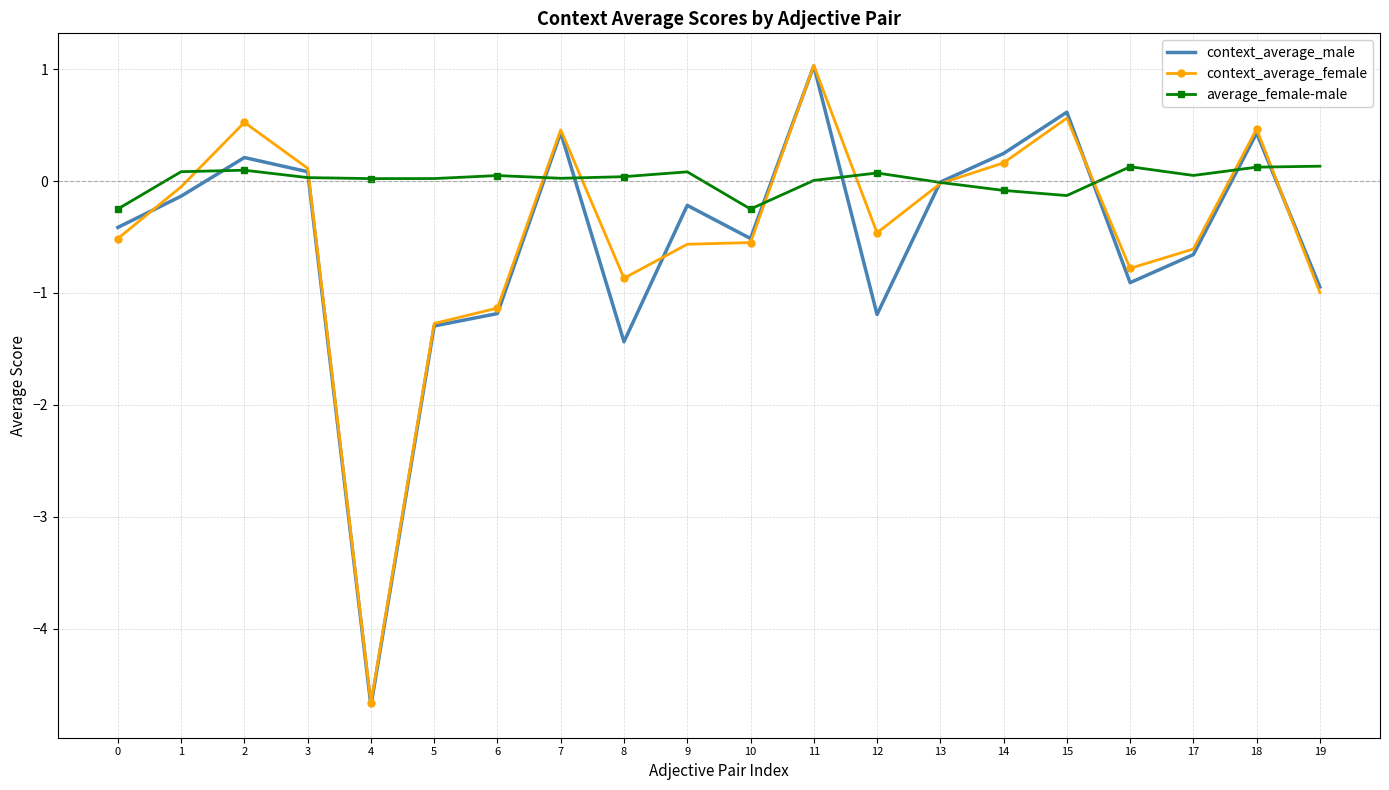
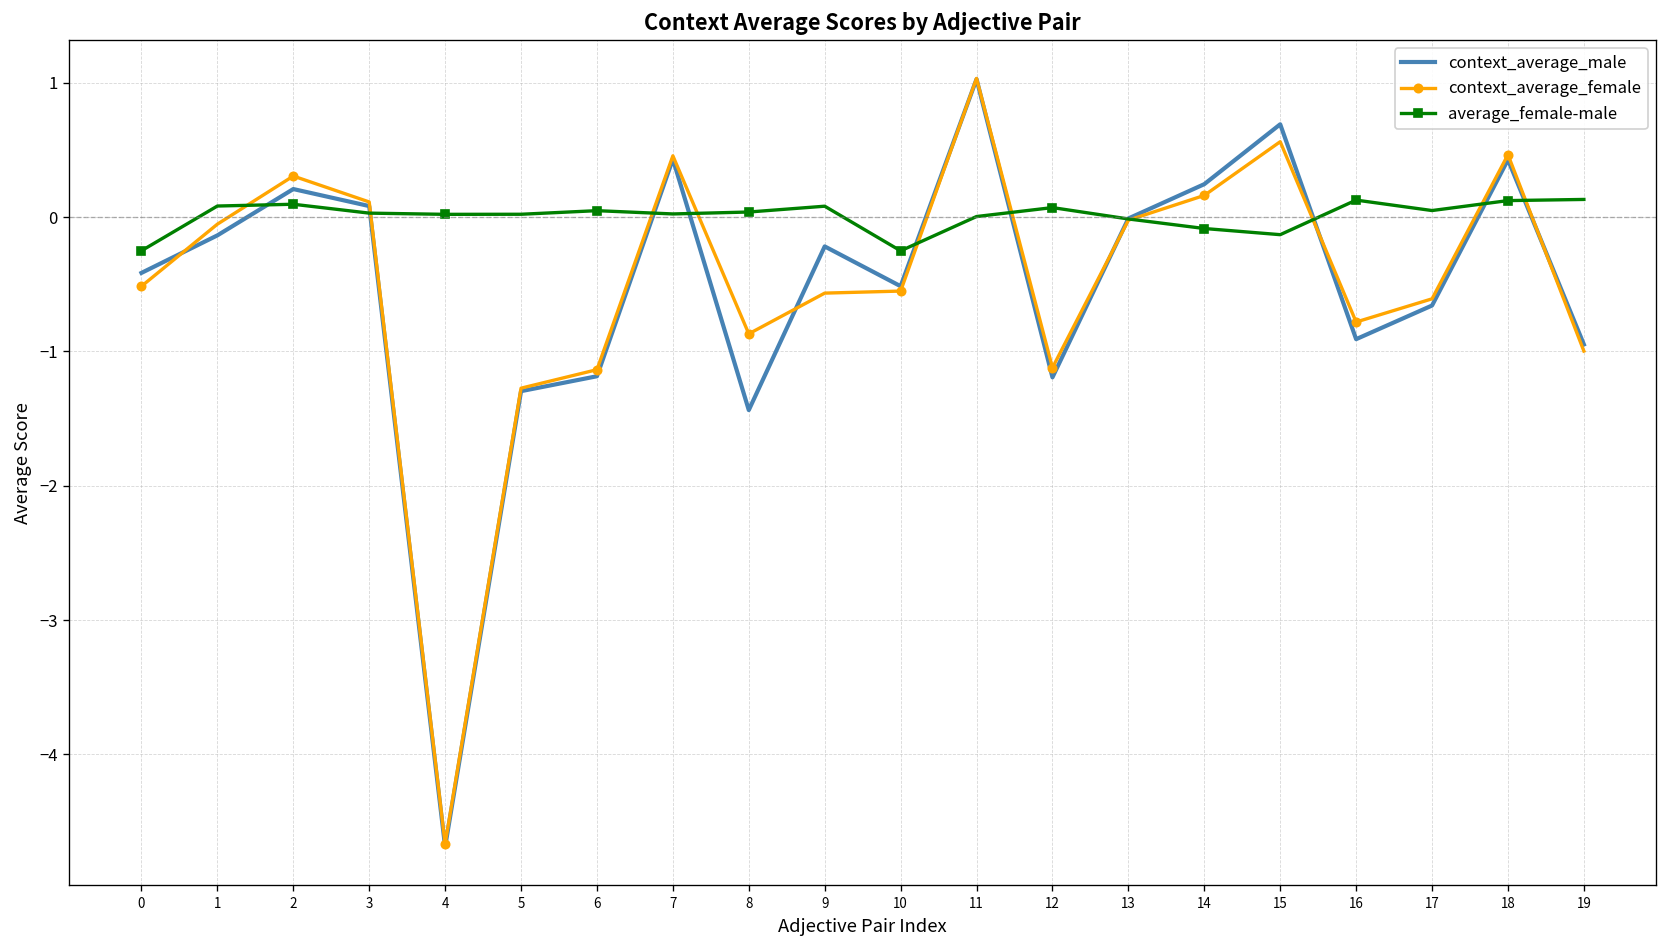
context_average_female, 2: 0.52 -> 0.31
context_average_female, 12: -0.46 -> -1.12
context_average_male, 15: 0.62 -> 0.69
